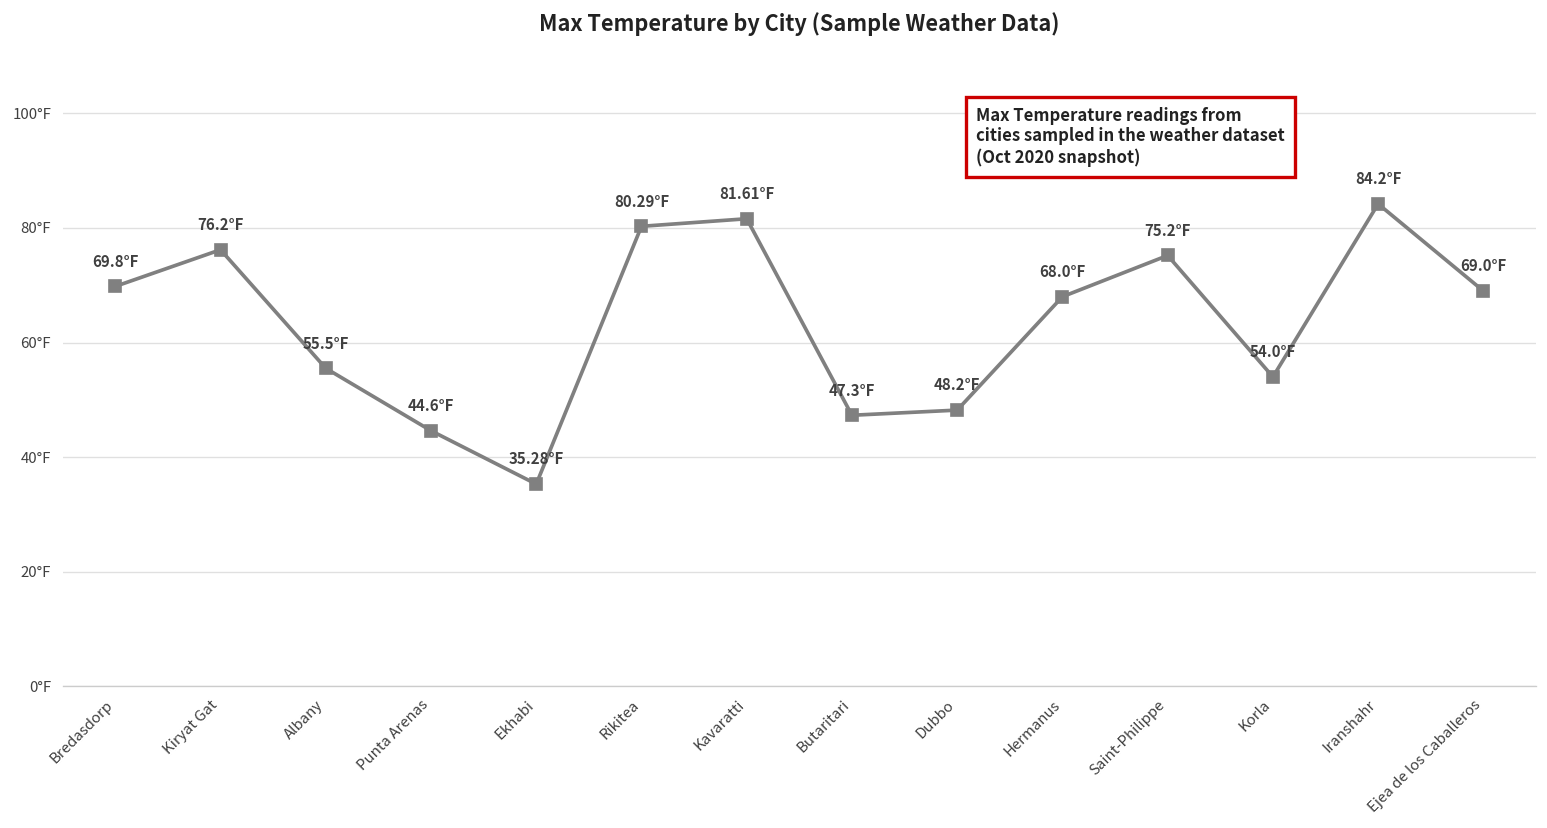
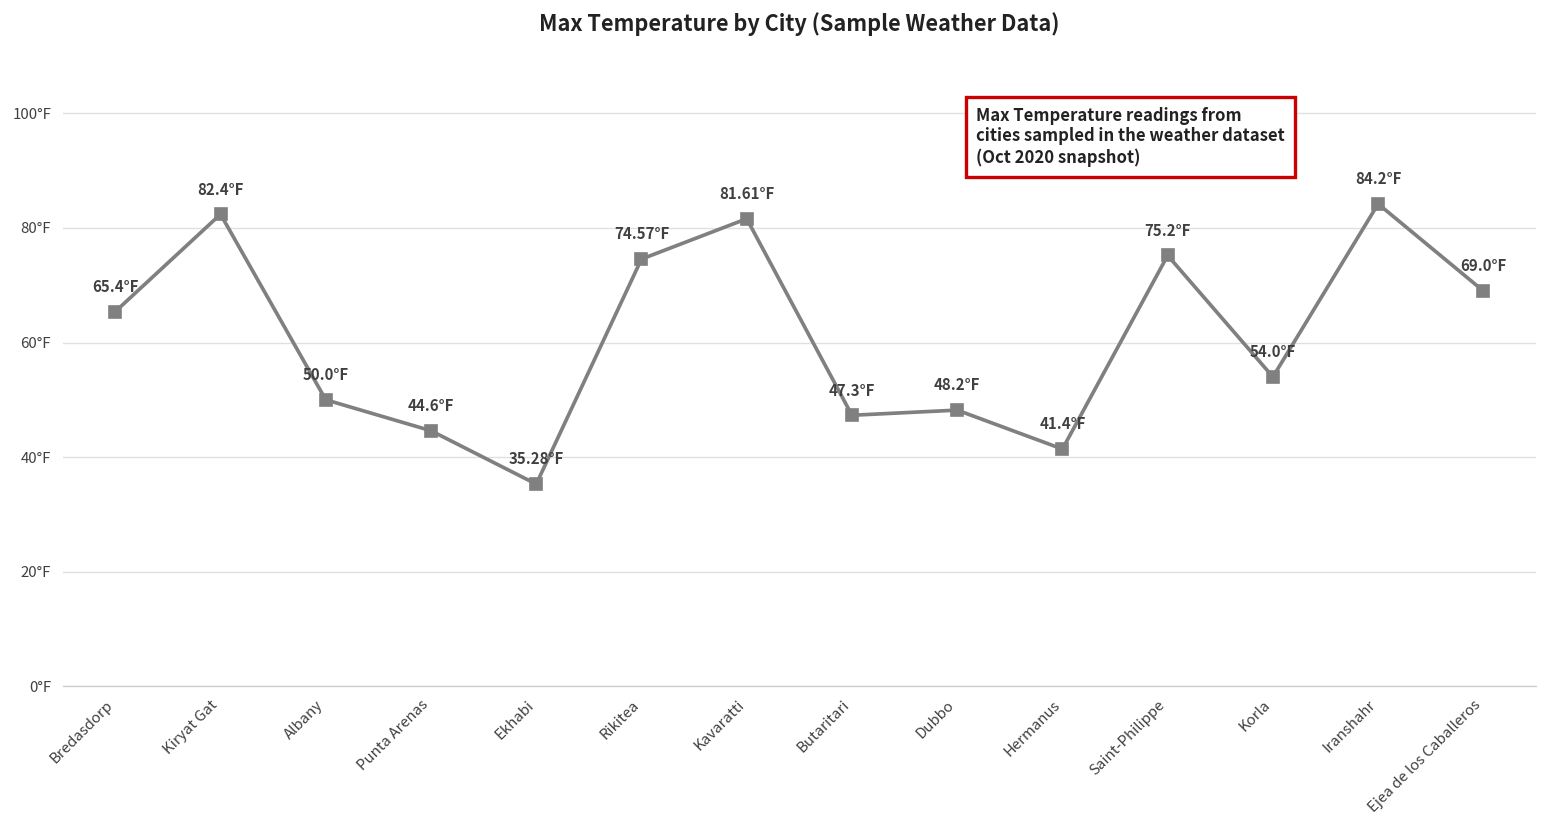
Bredasdorp: 69.8°F -> 65.4°F
Kiryat Gat: 76.2°F -> 82.4°F
Albany: 55.5°F -> 50.0°F
Rikitea: 80.29°F -> 74.57°F
Hermanus: 68.0°F -> 41.4°F
